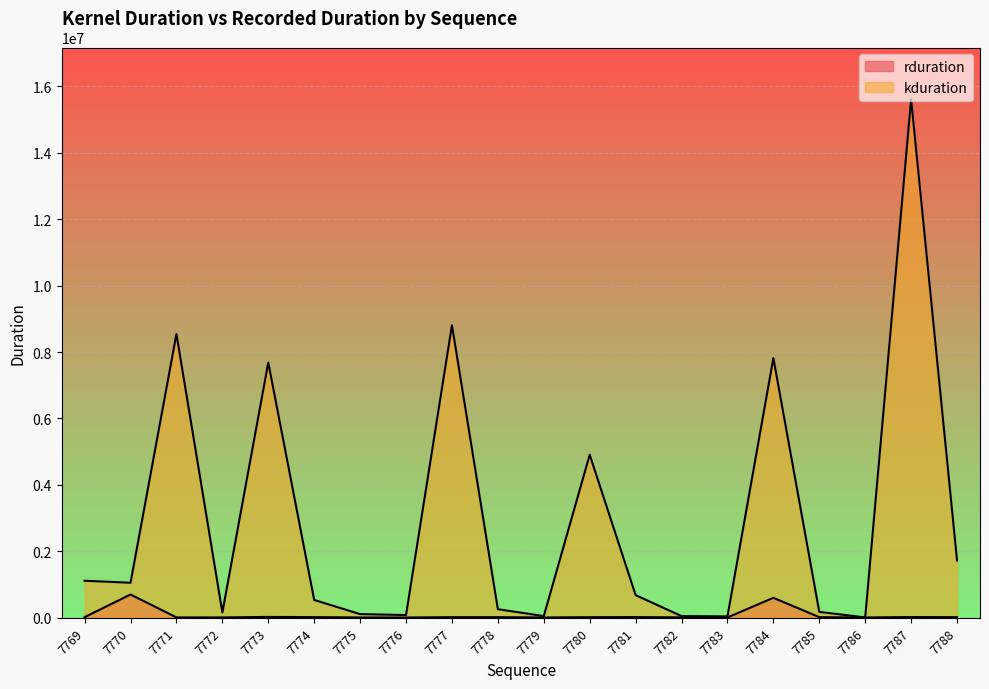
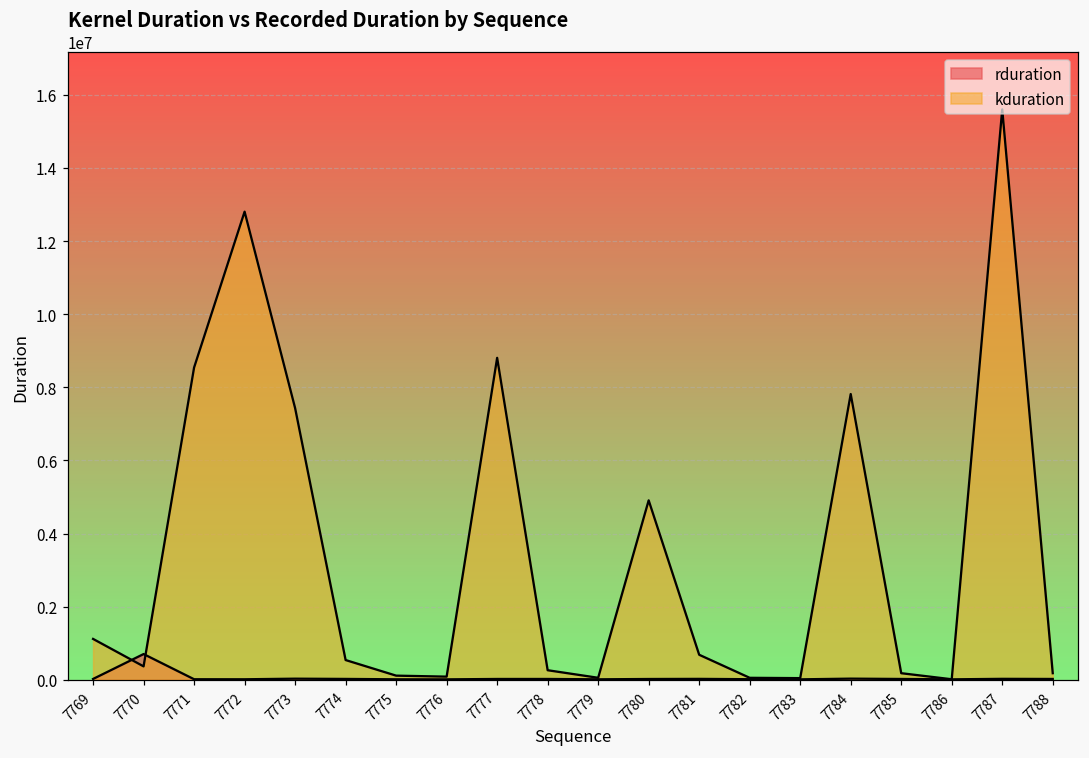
kduration, 7770: 1100000 -> 400000
kduration, 7772: 200000 -> 12800000
kduration, 7773: 7700000 -> 7400000
rduration, 7784: 600000 -> 0
kduration, 7788: 1700000 -> 200000
